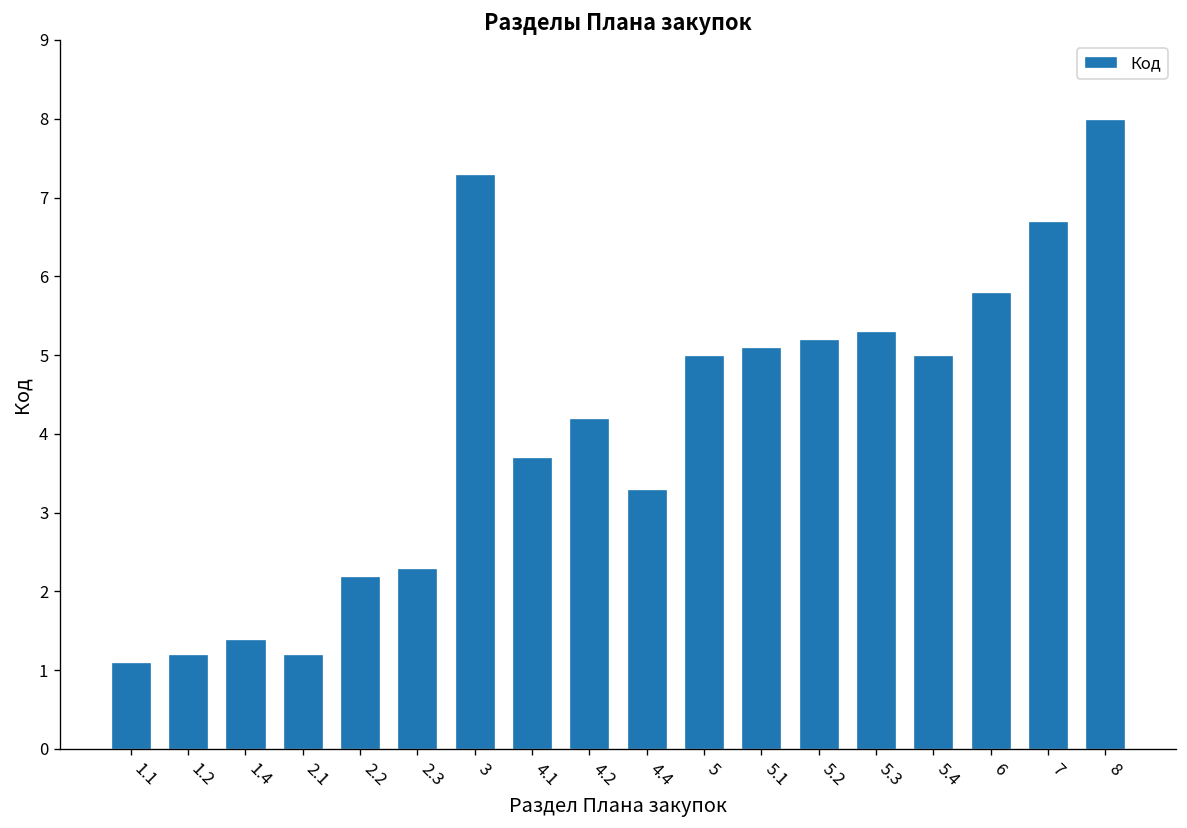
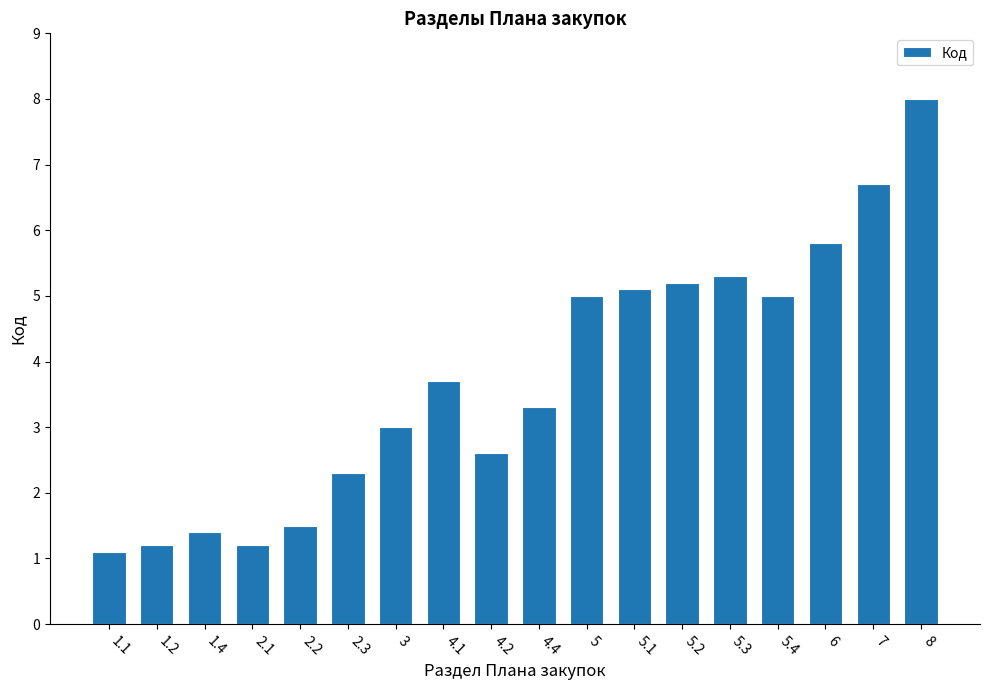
2.2: 2.2 -> 1.5
3: 7.3 -> 3.0
4.2: 4.2 -> 2.6
